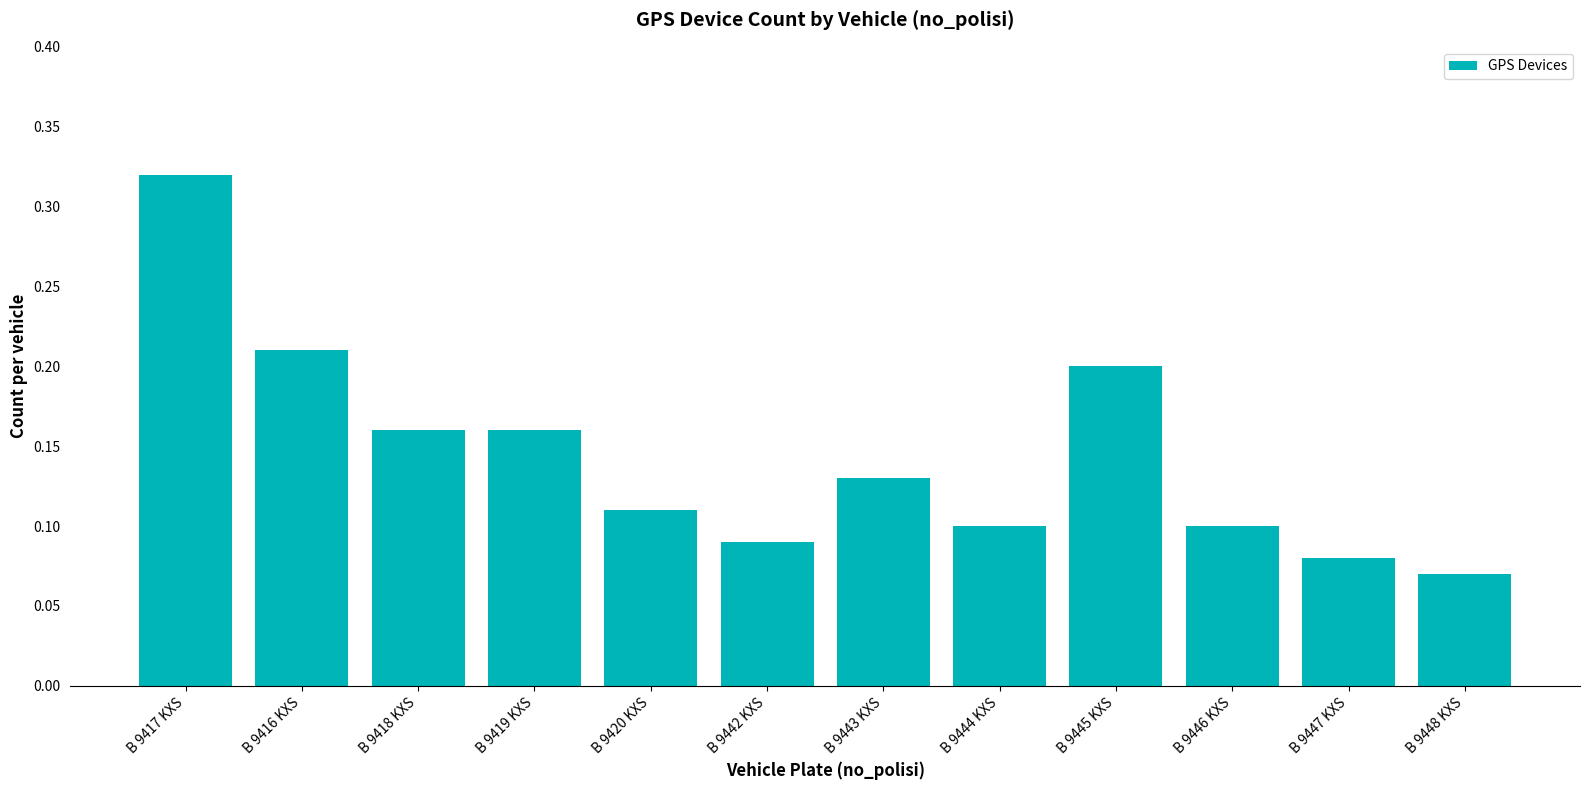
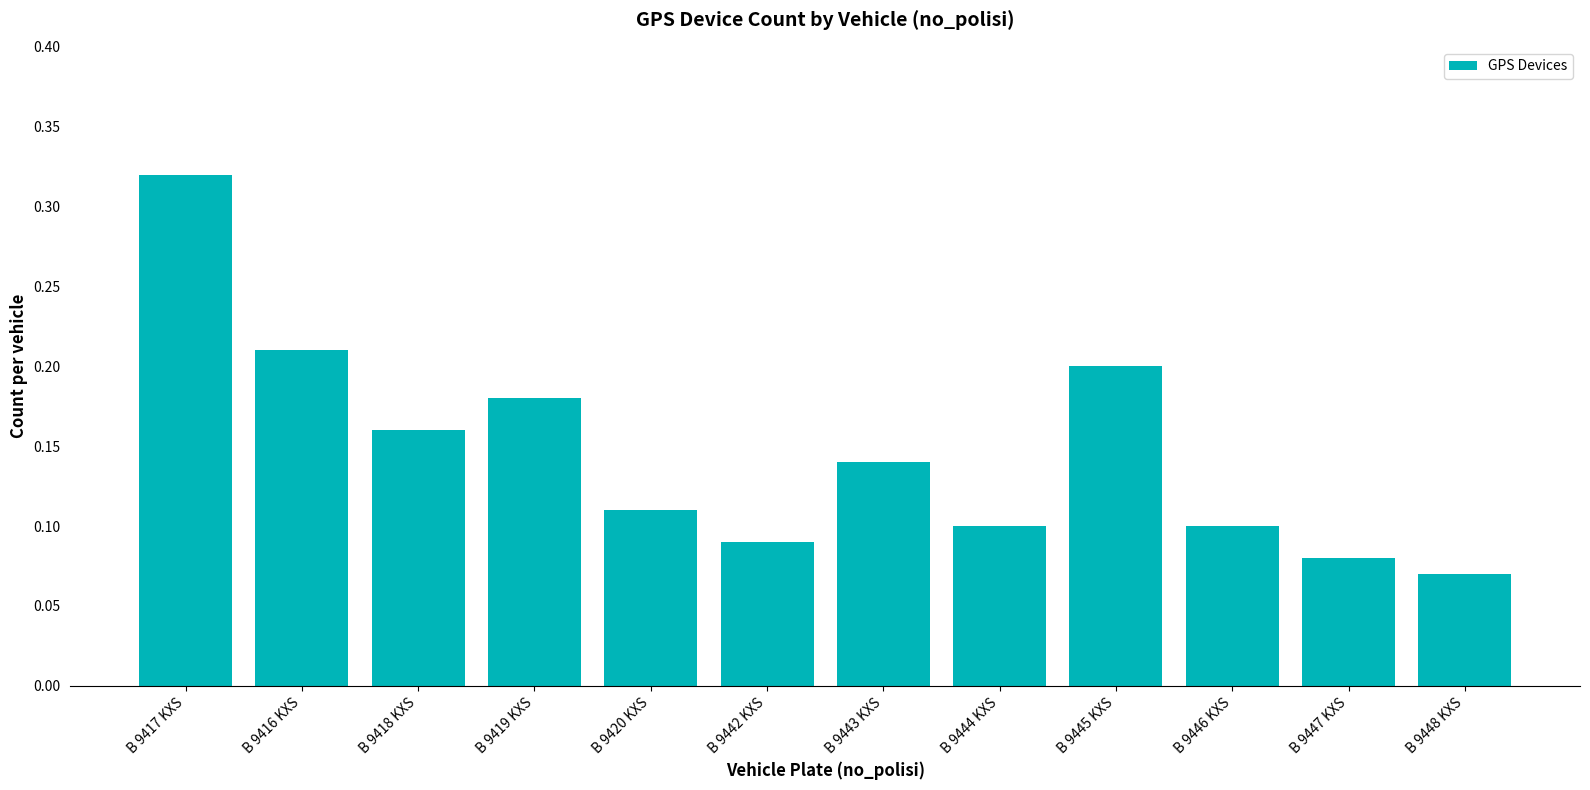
B 9419 KXS: 0.16 -> 0.18
B 9443 KXS: 0.13 -> 0.14
